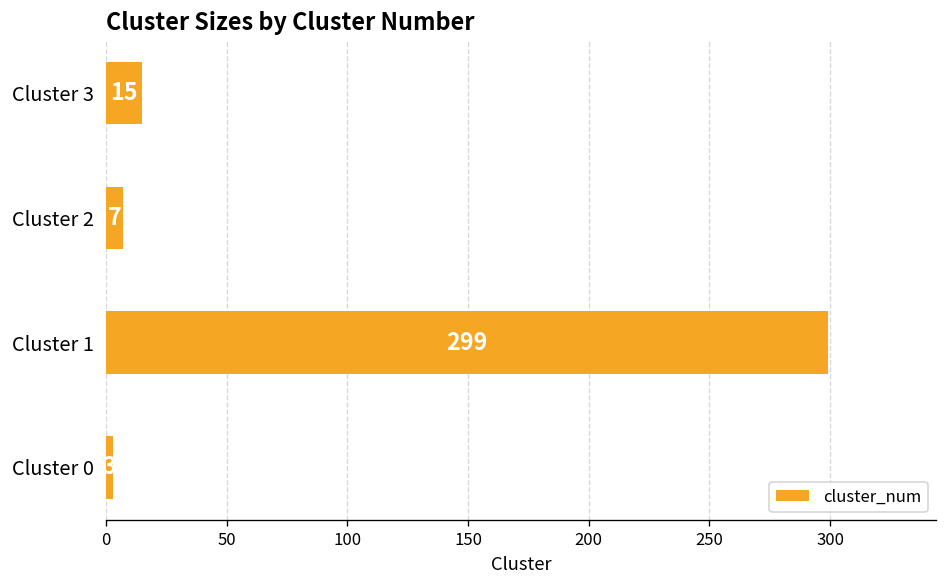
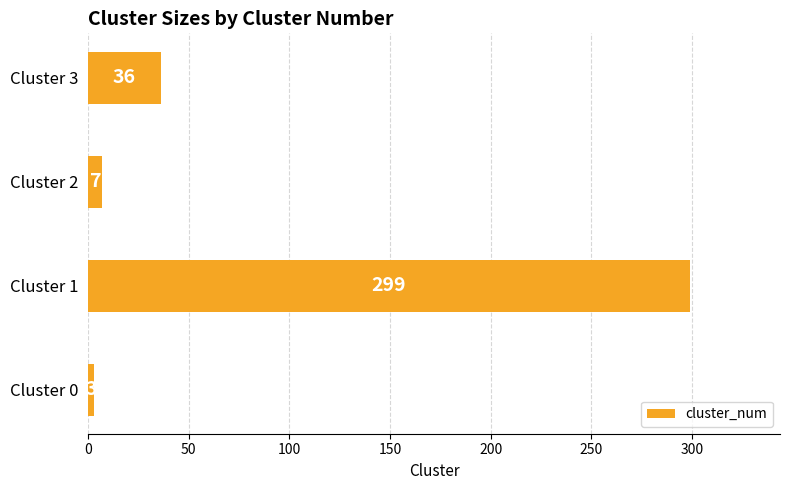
Cluster 3: 15 -> 36
